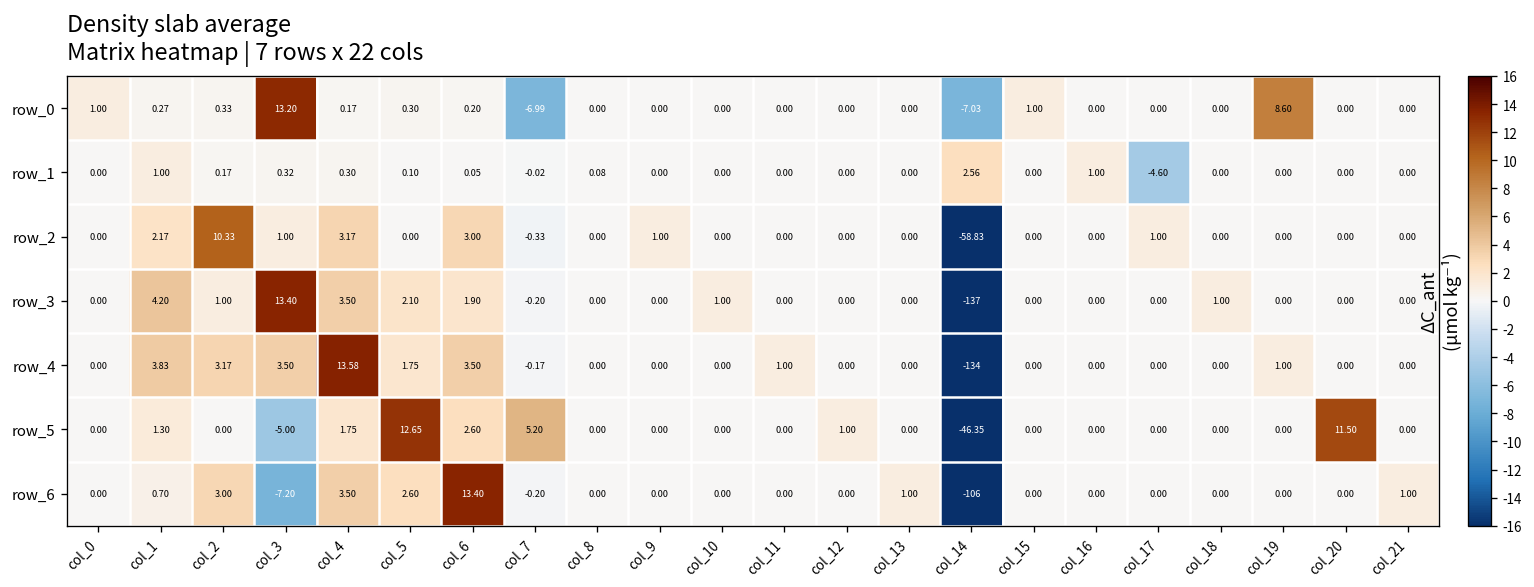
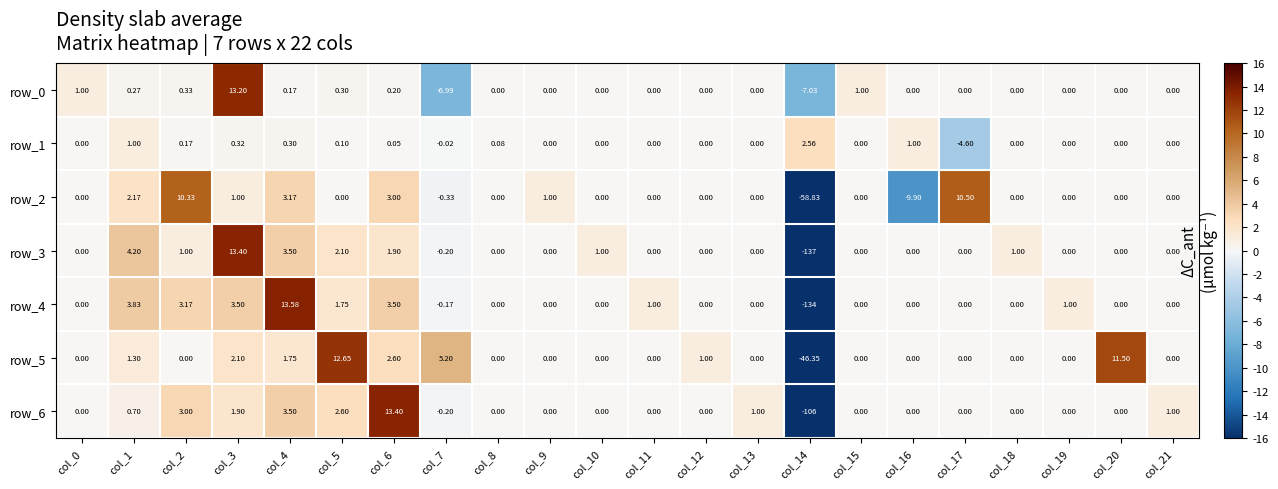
row_0, col_19: 8.60 -> 0.00
row_2, col_16: 0.00 -> -9.90
row_2, col_17: 1.00 -> 10.50
row_5, col_3: -5.00 -> 2.10
row_6, col_3: -7.20 -> 1.90
